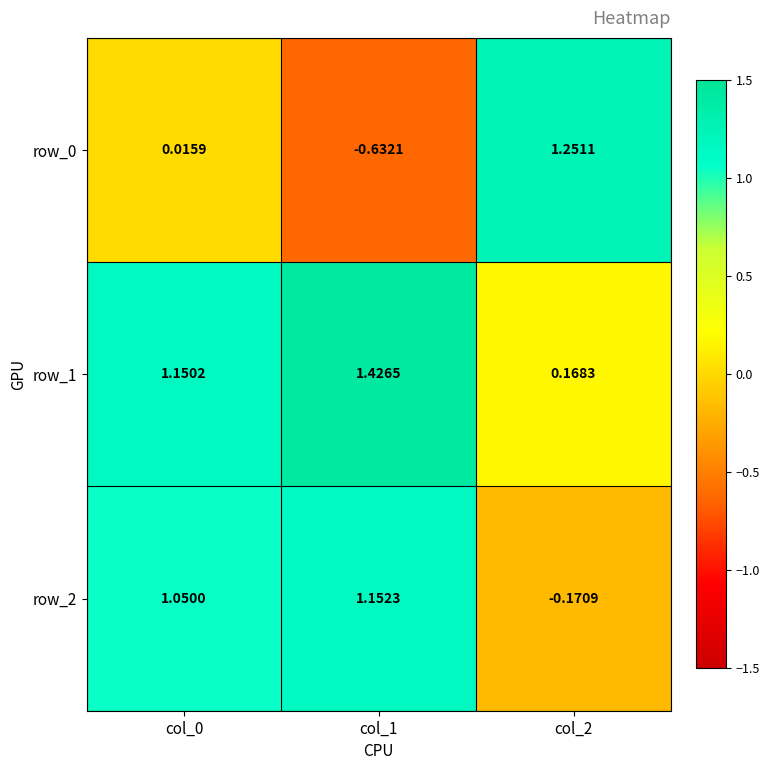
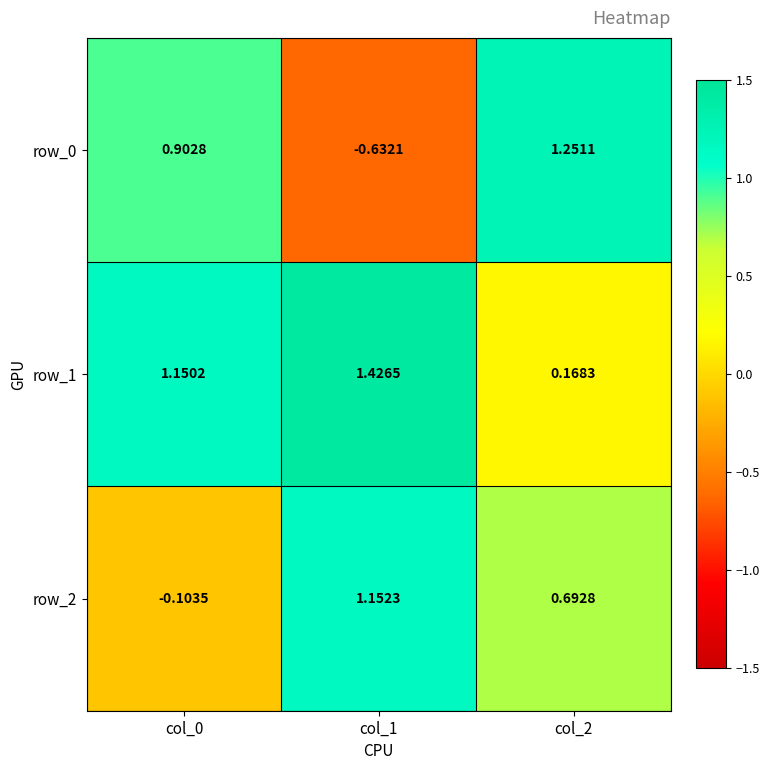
row_0, col_0: 0.0159 -> 0.9028
row_2, col_0: 1.0500 -> -0.1035
row_2, col_2: -0.1709 -> 0.6928
